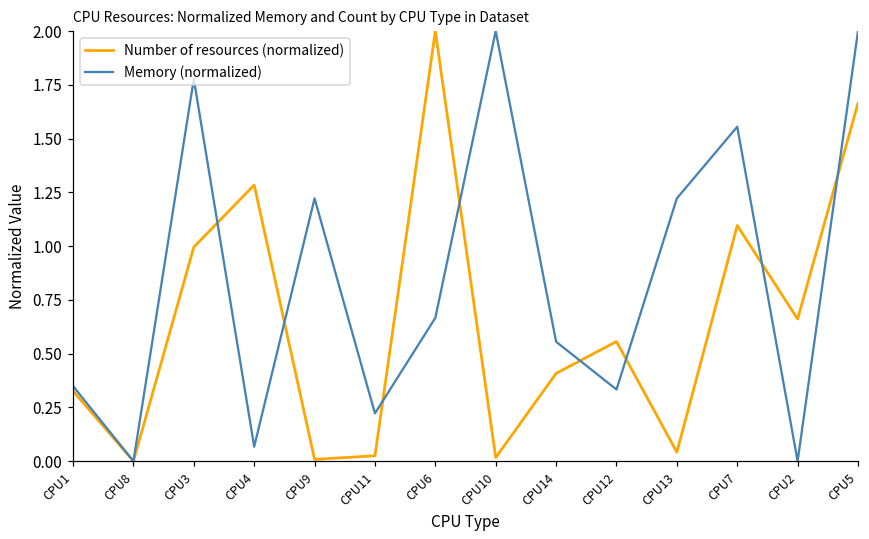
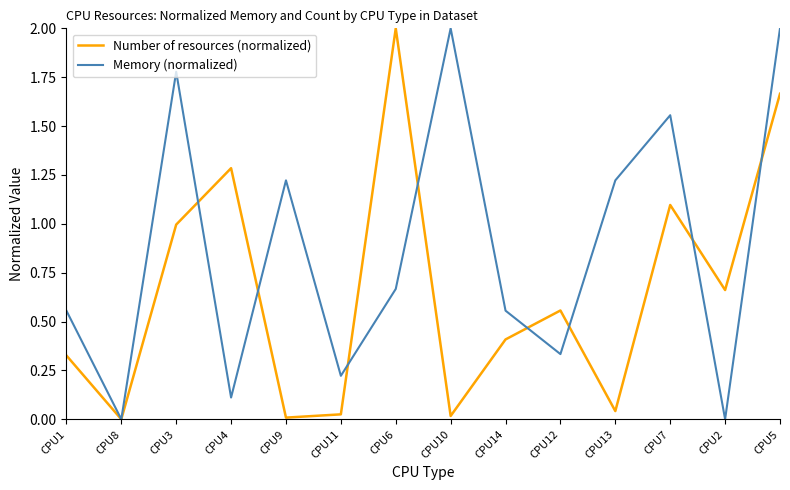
Memory (normalized), CPU1: 0.35 -> 0.56
Memory (normalized), CPU4: 0.07 -> 0.11
